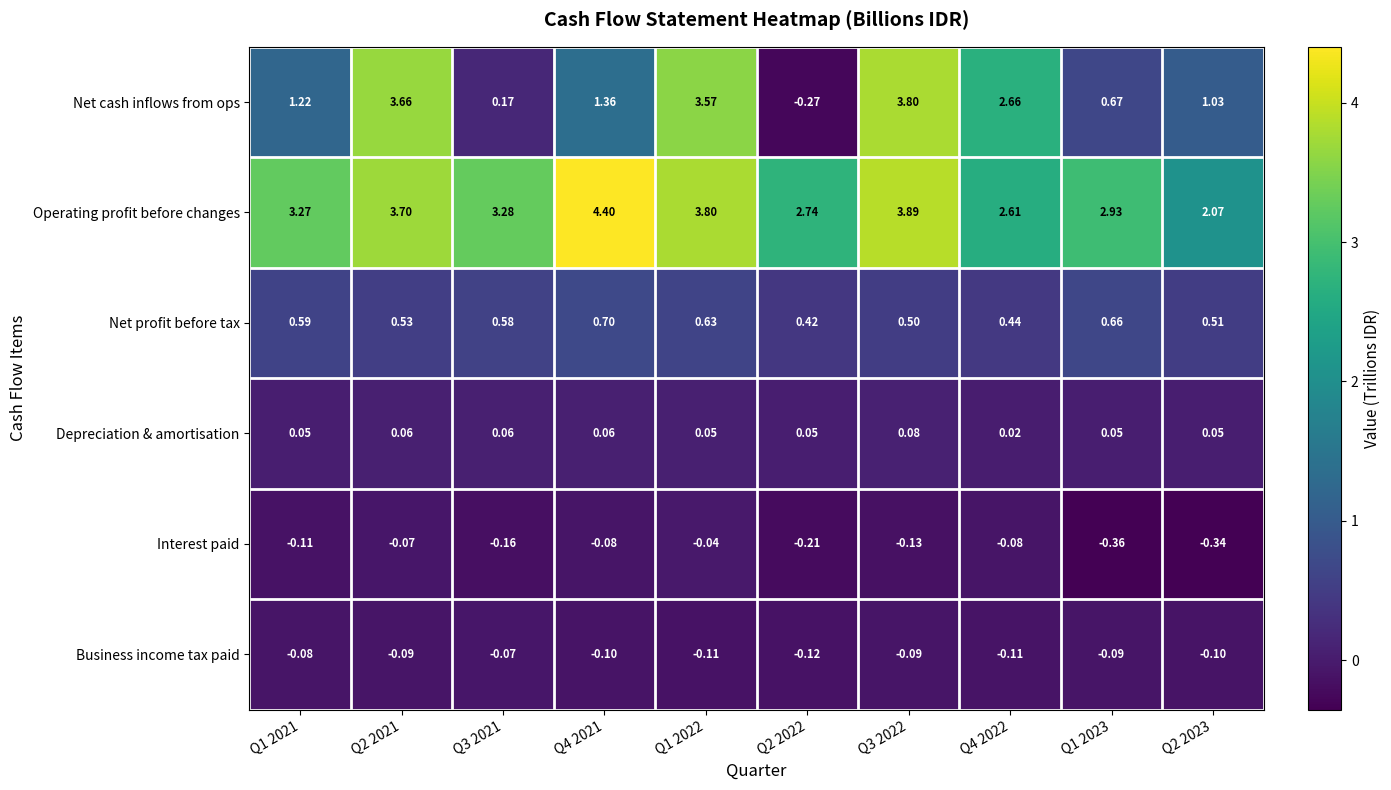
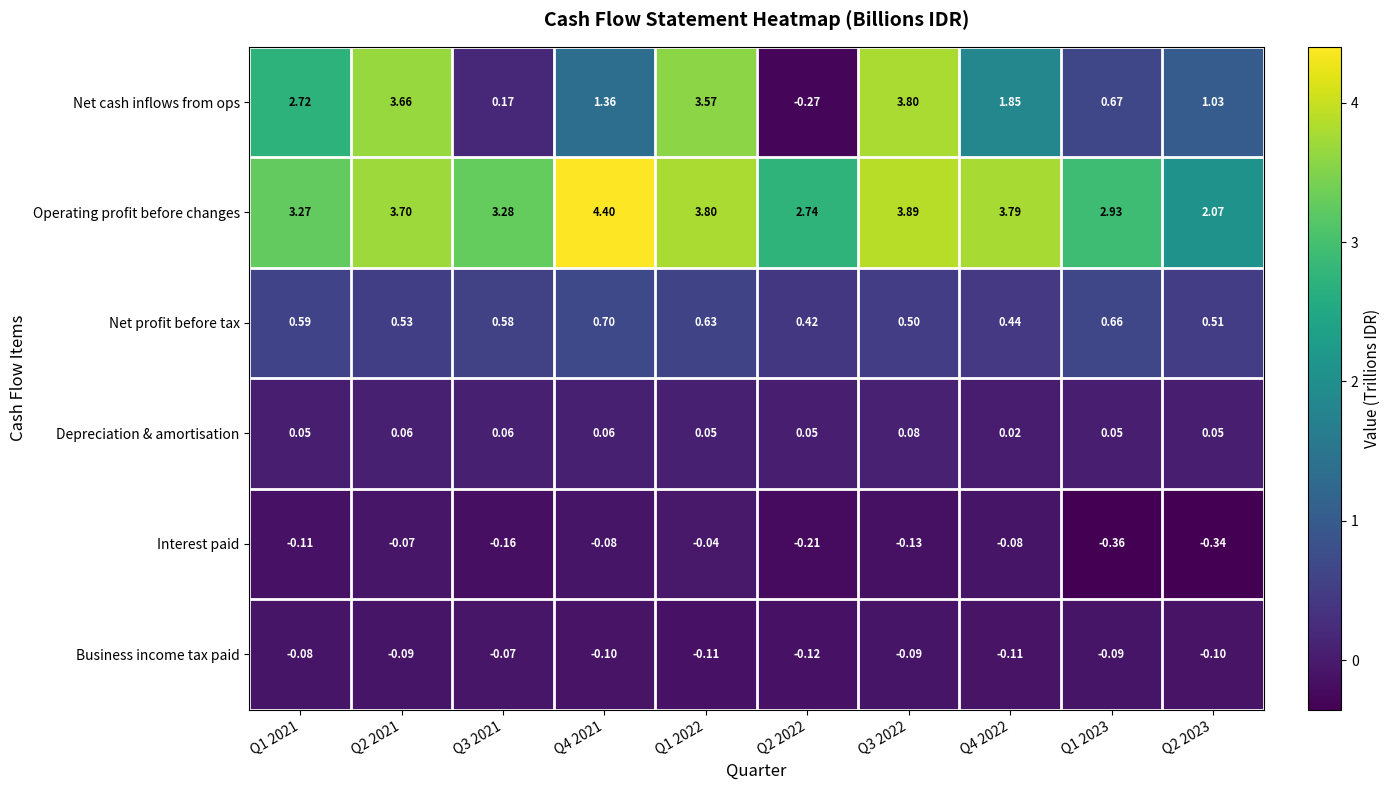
Net cash inflows from ops, Q1 2021: 1.22 -> 2.72
Net cash inflows from ops, Q4 2022: 2.66 -> 1.85
Operating profit before changes, Q4 2022: 2.61 -> 3.79
